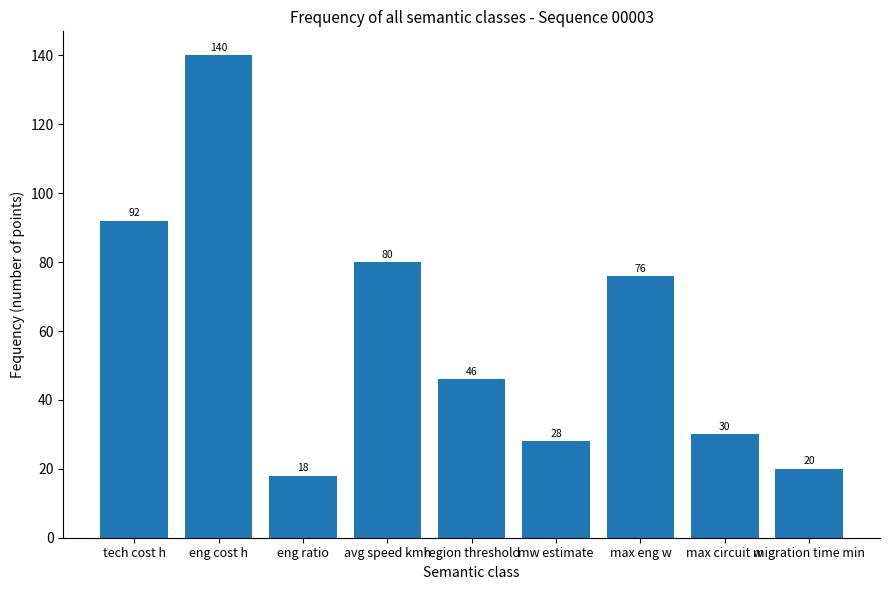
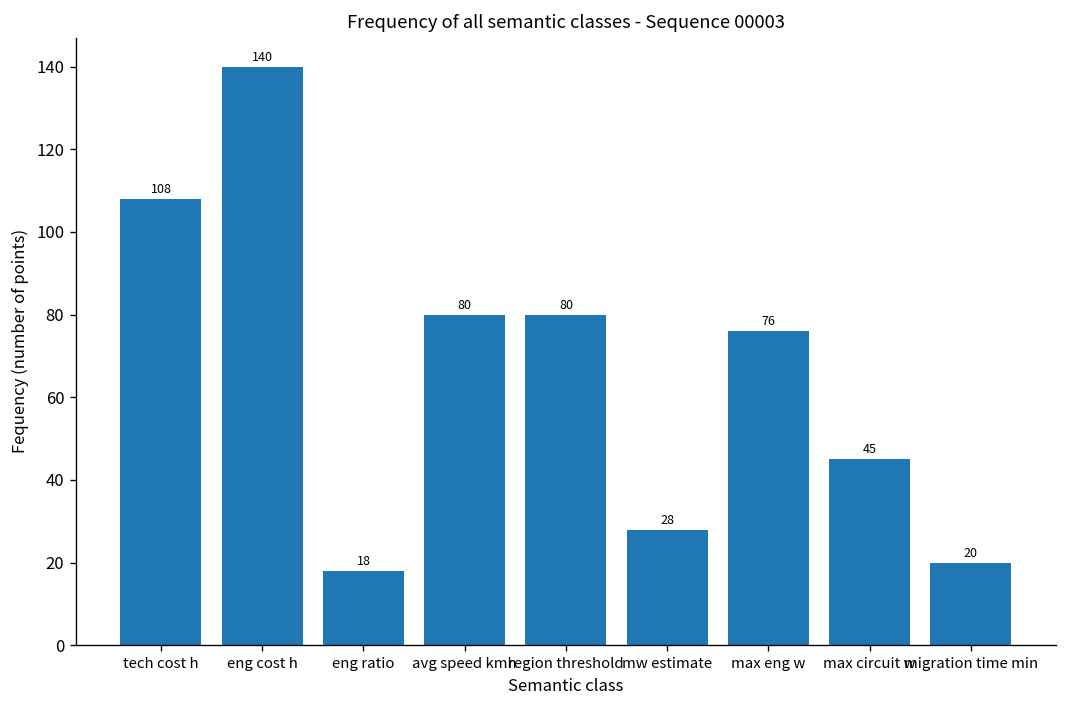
tech cost h: 92 -> 108
region threshold: 46 -> 80
max circuit w: 30 -> 45
